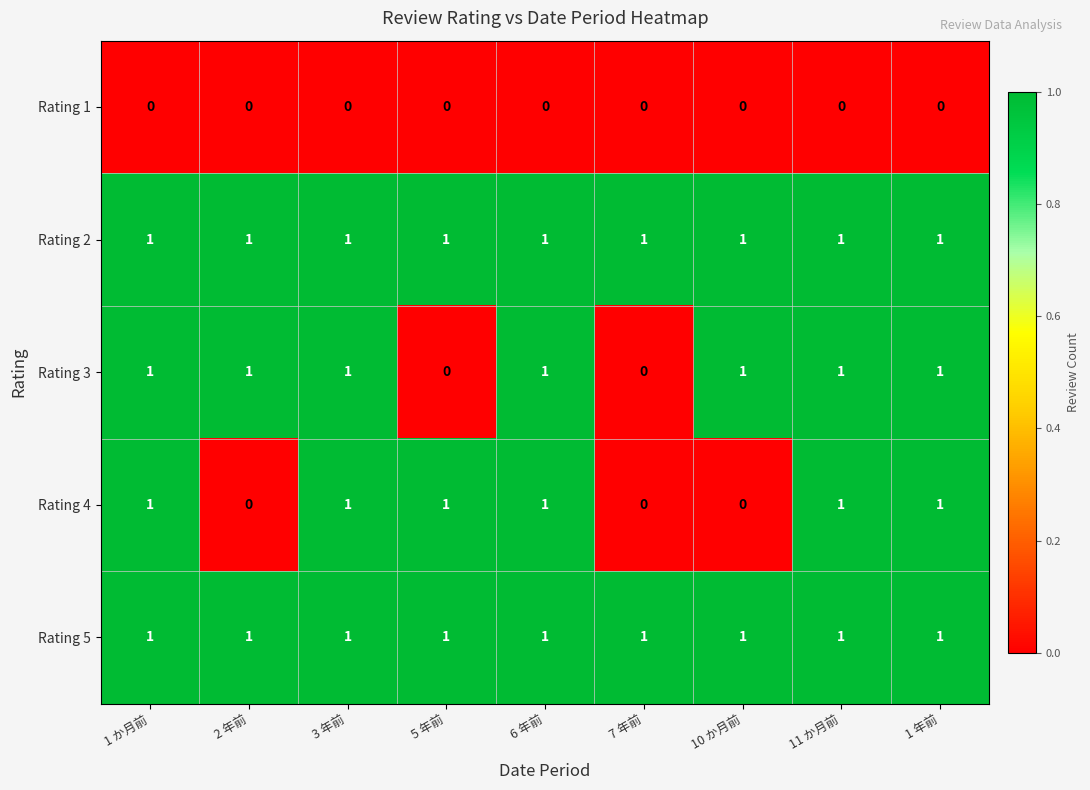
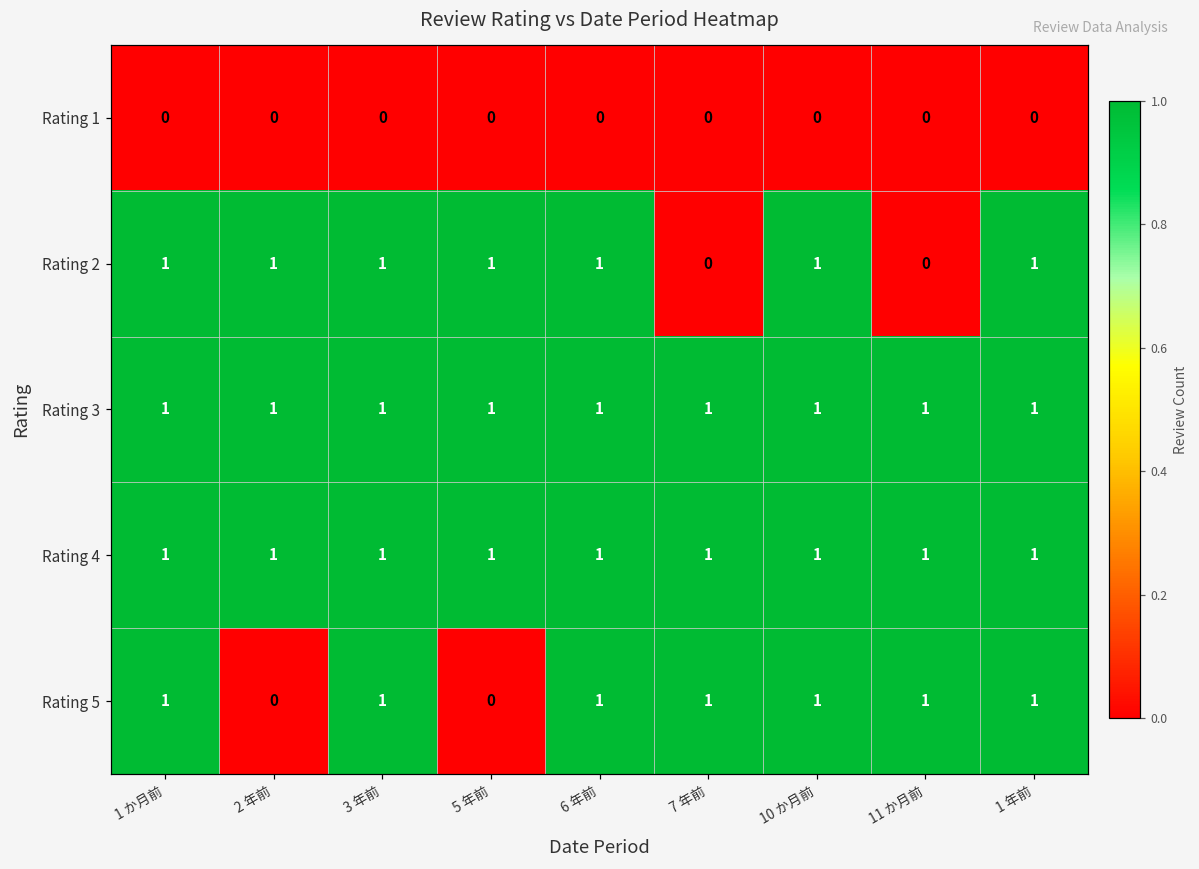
Rating 2, 7 年前: 1 -> 0
Rating 2, 11 か月前: 1 -> 0
Rating 3, 5 年前: 0 -> 1
Rating 3, 7 年前: 0 -> 1
Rating 4, 2 年前: 0 -> 1
Rating 4, 7 年前: 0 -> 1
Rating 4, 10 か月前: 0 -> 1
Rating 5, 2 年前: 1 -> 0
Rating 5, 5 年前: 1 -> 0
